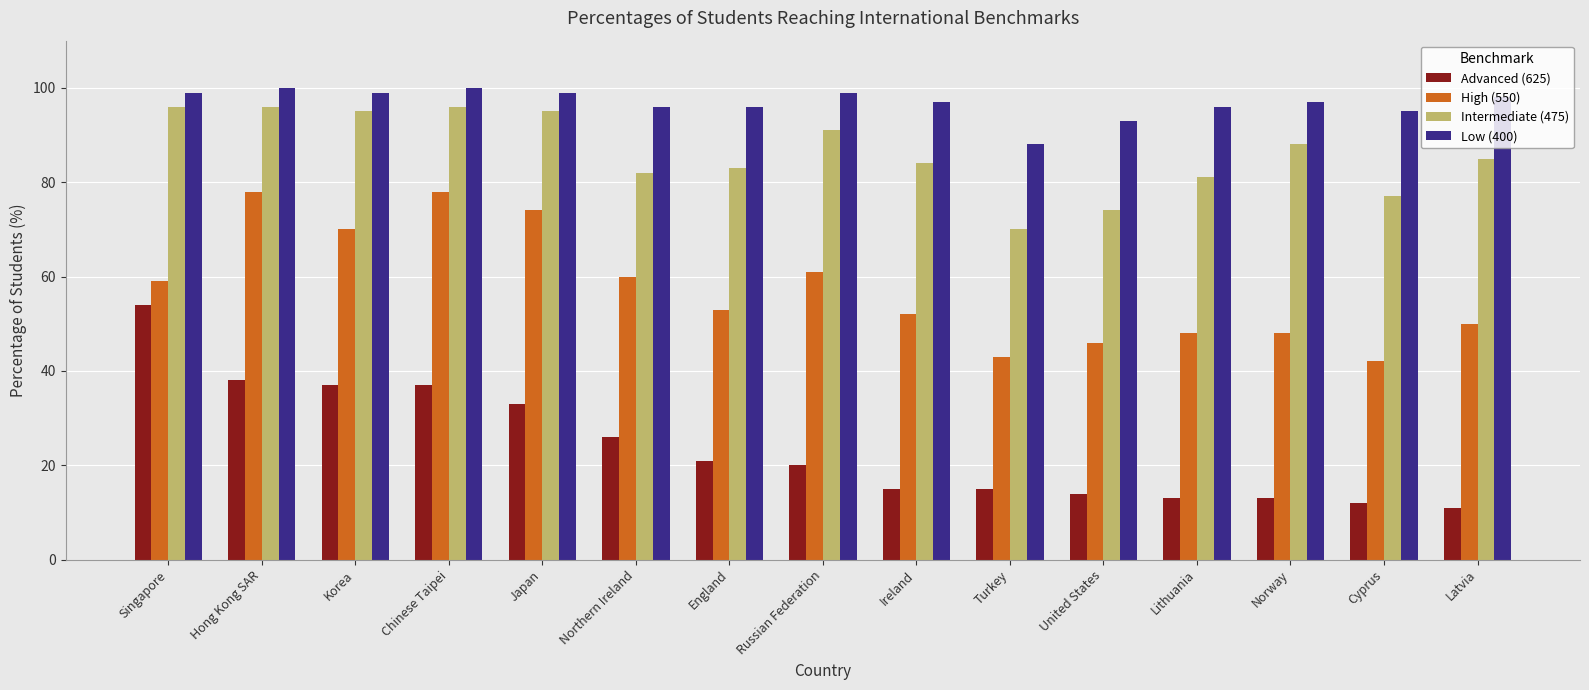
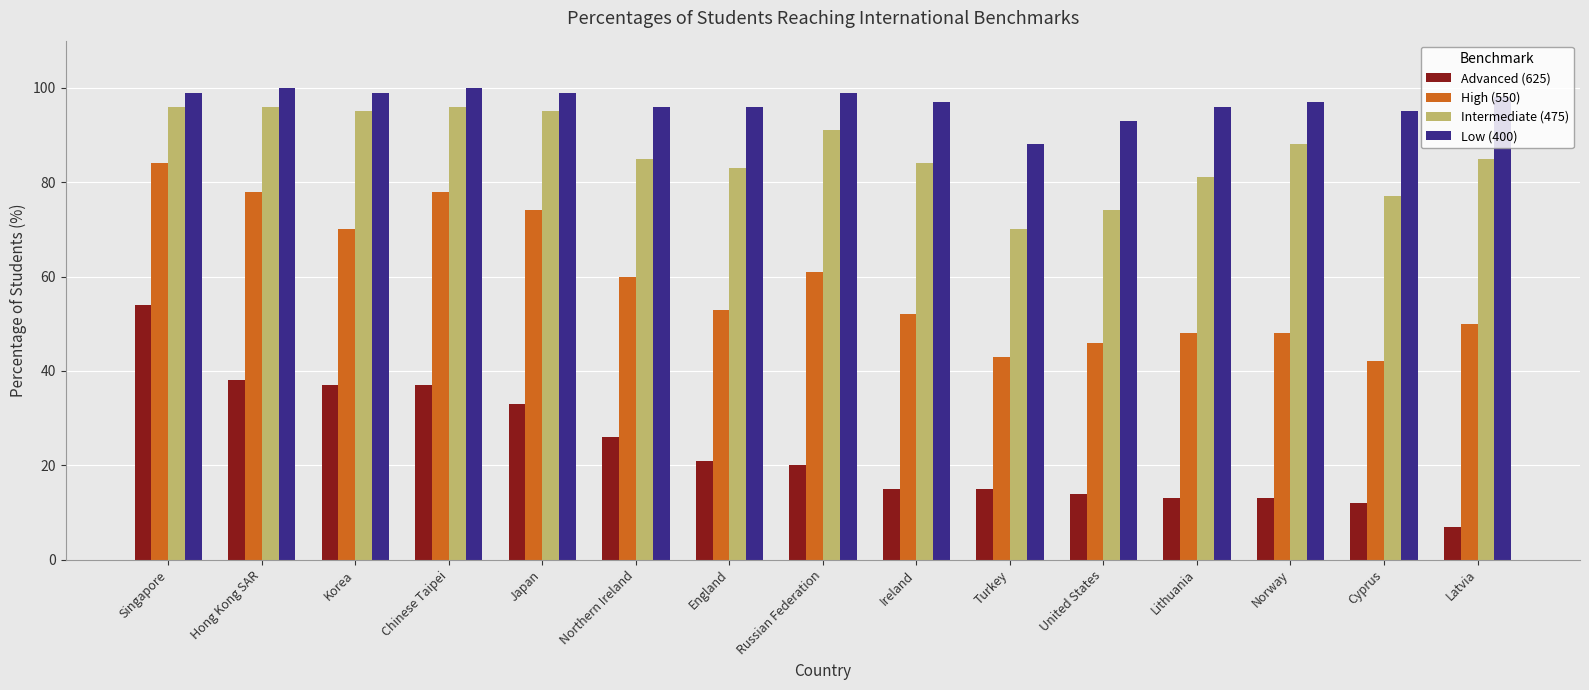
High (550), Singapore: 59 -> 84
Intermediate (475), Northern Ireland: 82 -> 85
Advanced (625), Latvia: 11 -> 7
